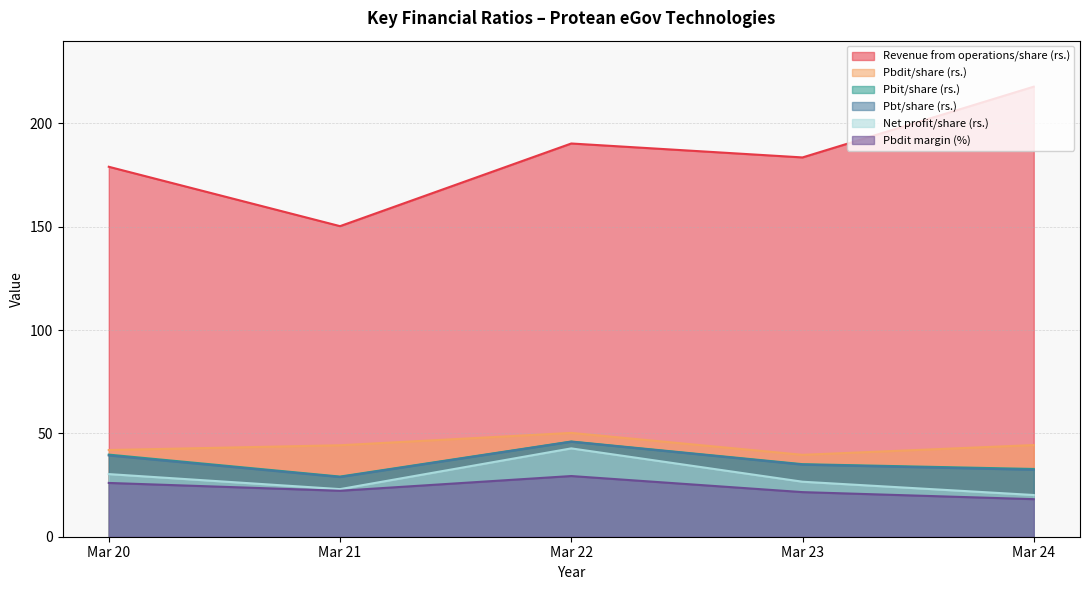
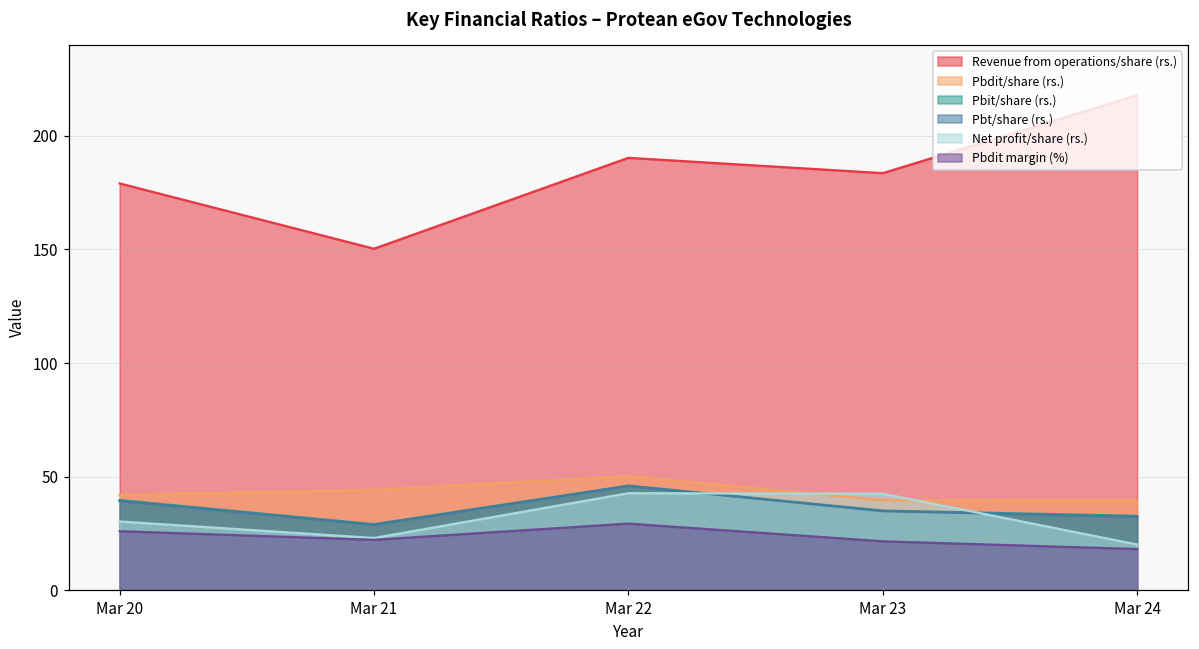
Net profit/share (rs.), Mar 23: 27 -> 43
Pbdit/share (rs.), Mar 24: 44 -> 40
